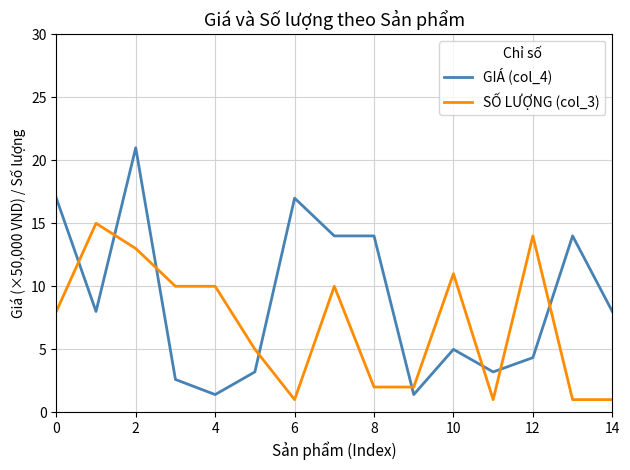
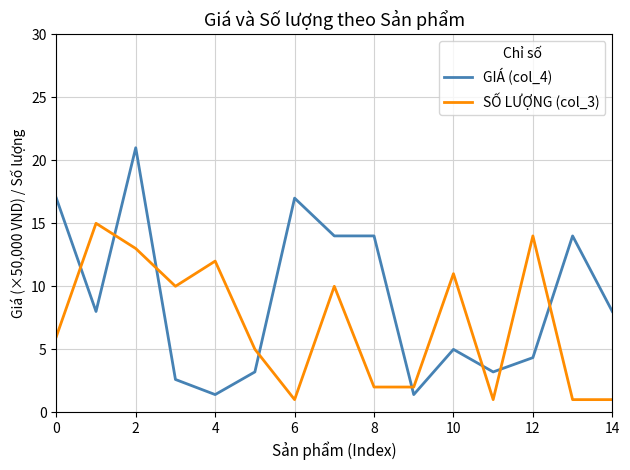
SỐ LƯỢNG (col_3), 0: 8 -> 6
SỐ LƯỢNG (col_3), 4: 10 -> 12
